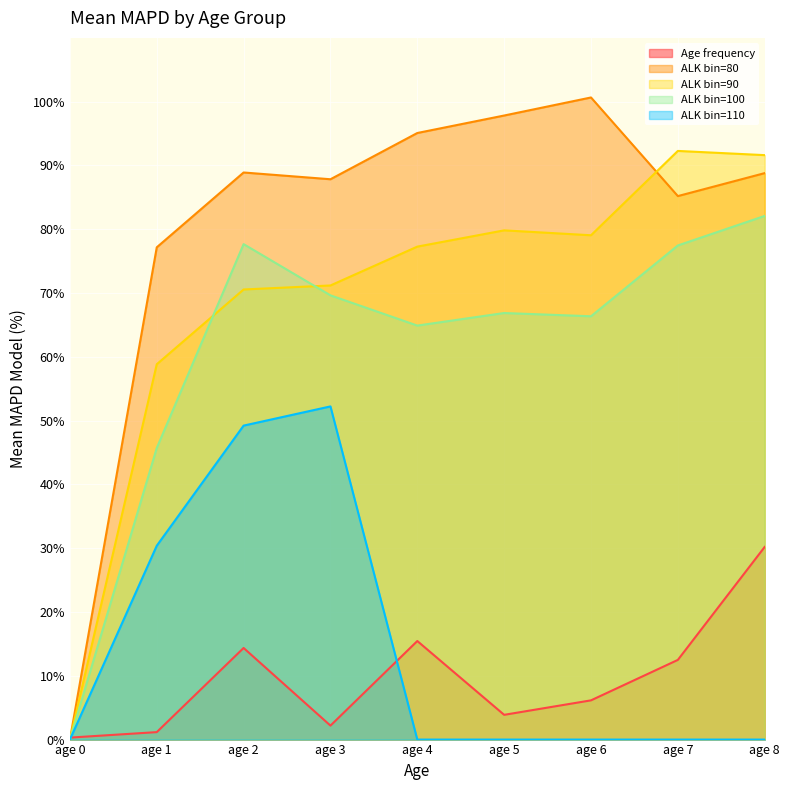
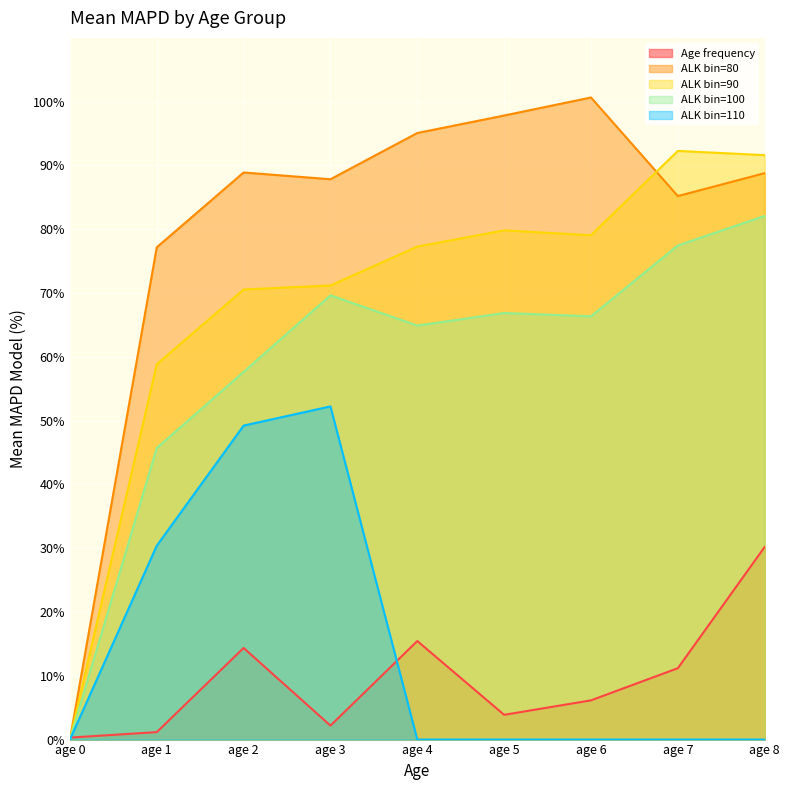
ALK bin=100, age 2: 78% -> 58%
Age frequency, age 7: 12% -> 11%
